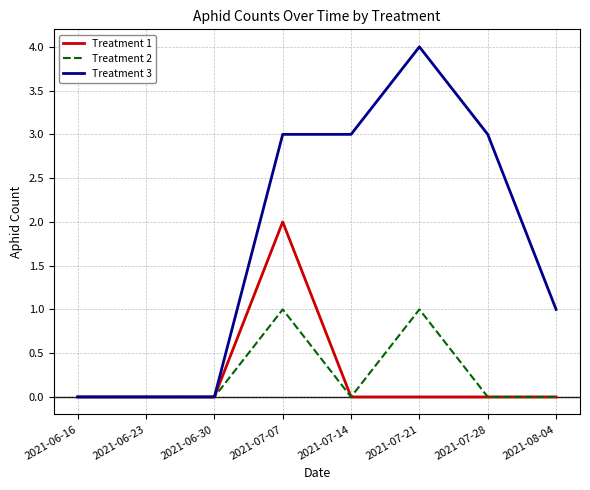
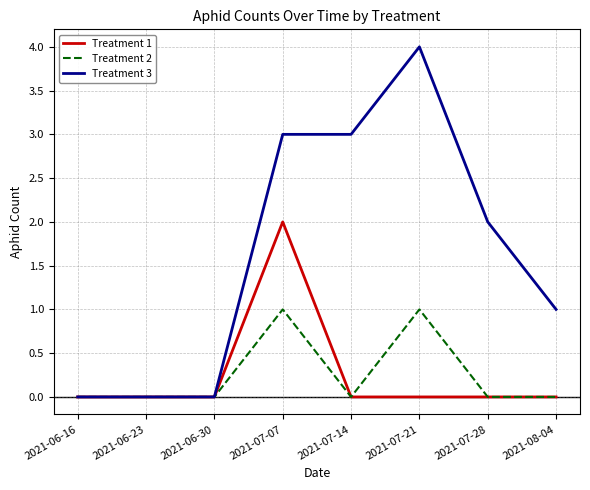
Treatment 3, 2021-07-28: 3 -> 2
